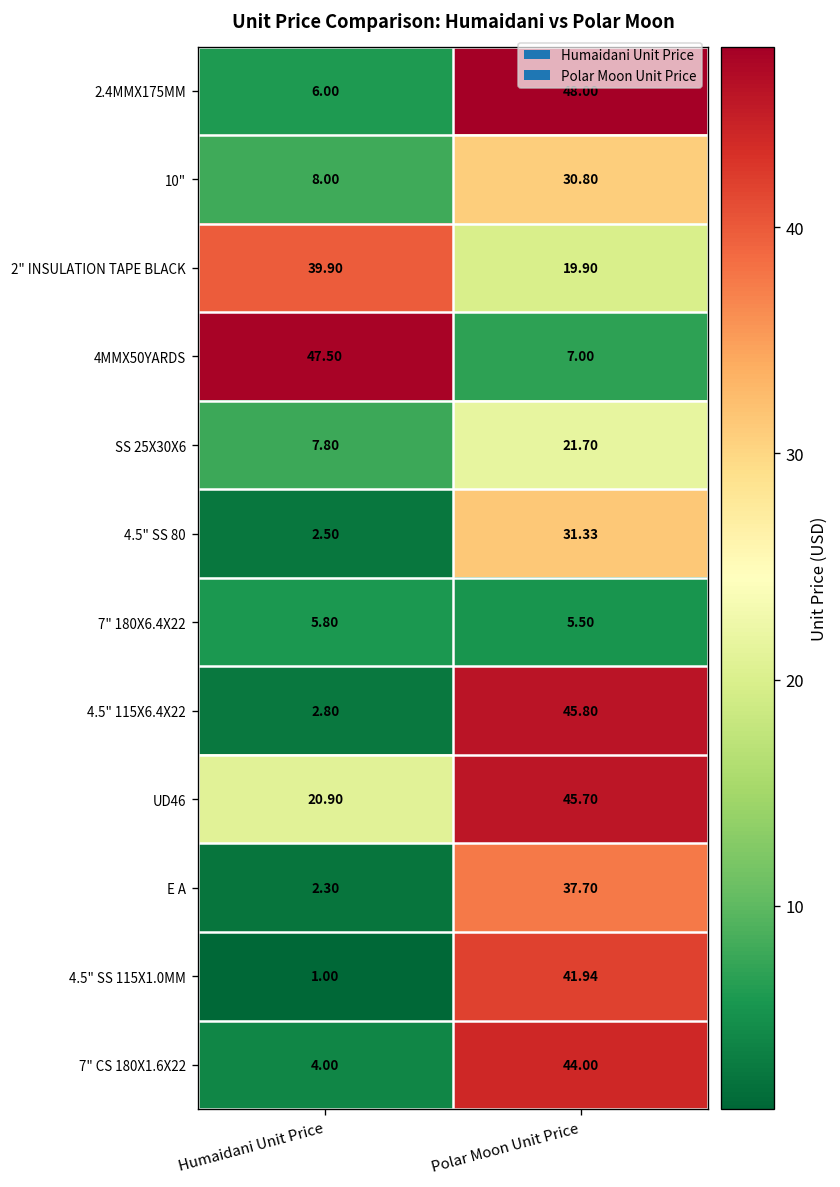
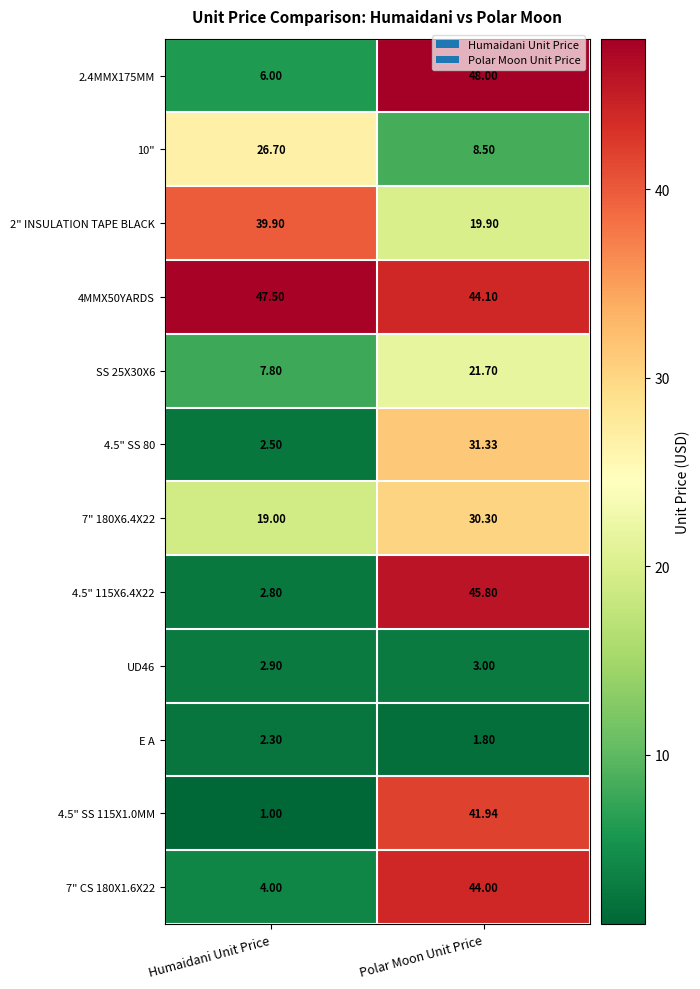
10", Humaidani Unit Price: 8.00 -> 26.70
10", Polar Moon Unit Price: 30.80 -> 8.50
4MMX50YARDS, Polar Moon Unit Price: 7.00 -> 44.10
7" 180X6.4X22, Humaidani Unit Price: 5.80 -> 19.00
7" 180X6.4X22, Polar Moon Unit Price: 5.50 -> 30.30
UD46, Humaidani Unit Price: 20.90 -> 2.90
UD46, Polar Moon Unit Price: 45.70 -> 3.00
E A, Polar Moon Unit Price: 37.70 -> 1.80
